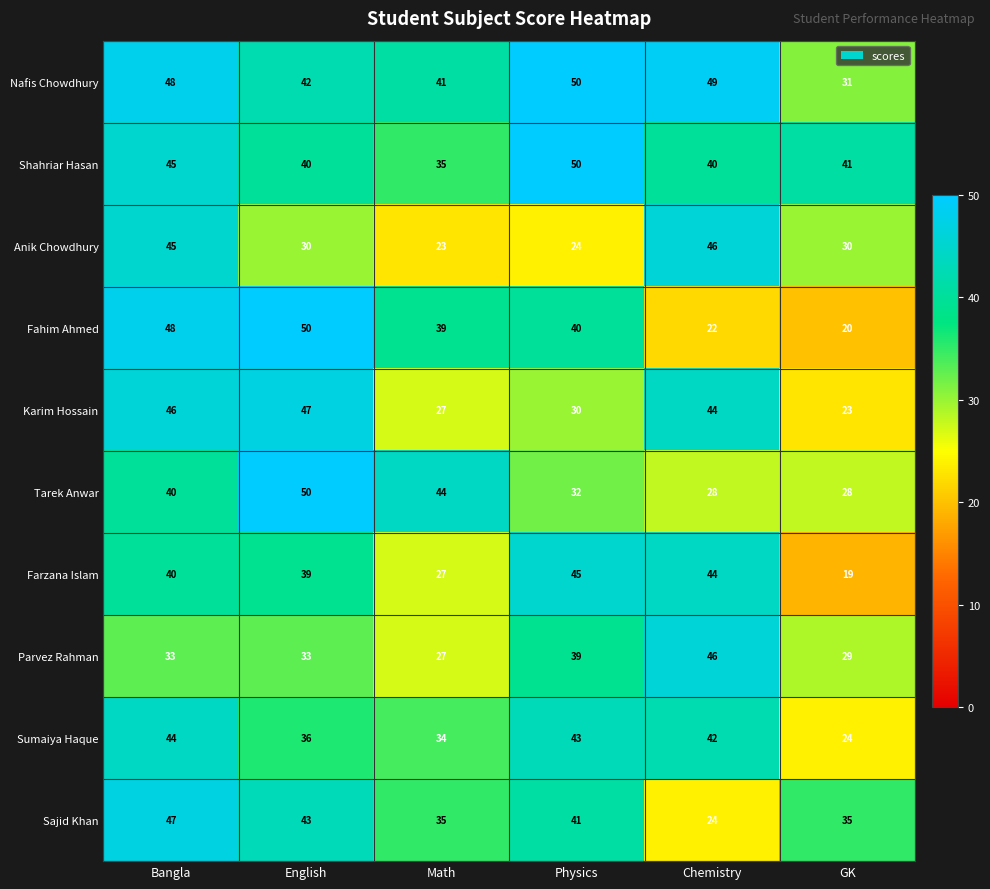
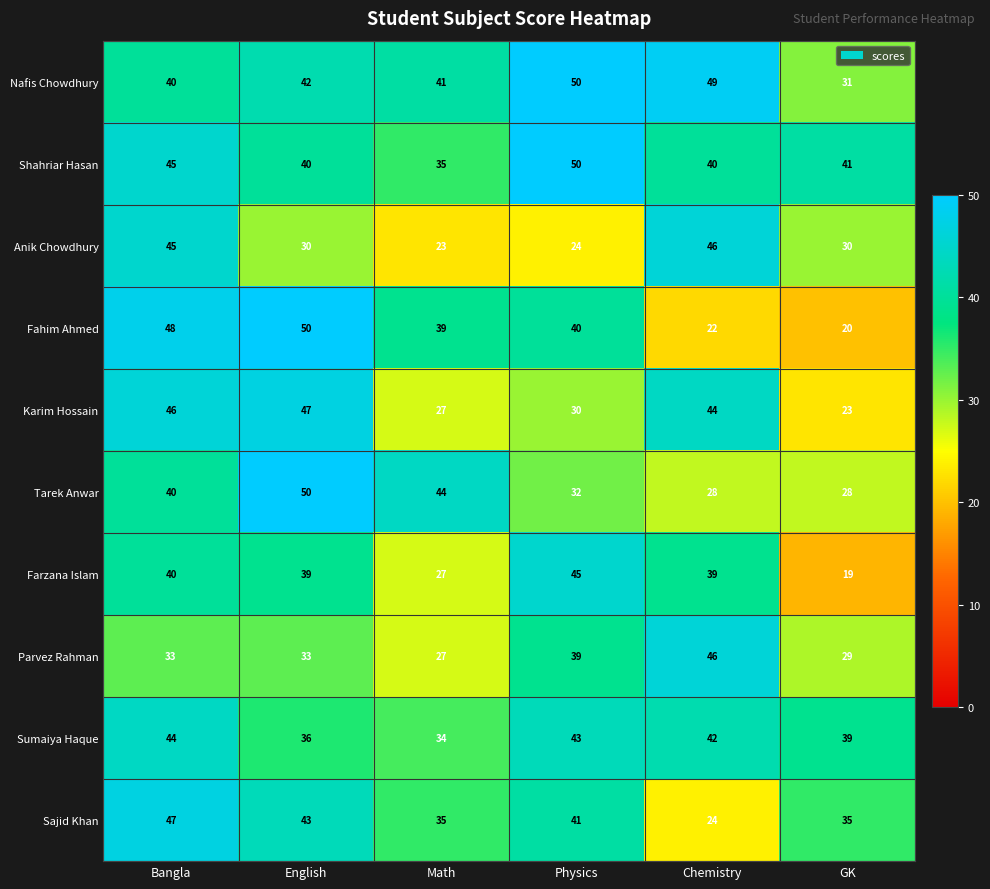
Nafis Chowdhury, Bangla: 48 -> 40
Farzana Islam, Chemistry: 44 -> 39
Sumaiya Haque, GK: 24 -> 39
